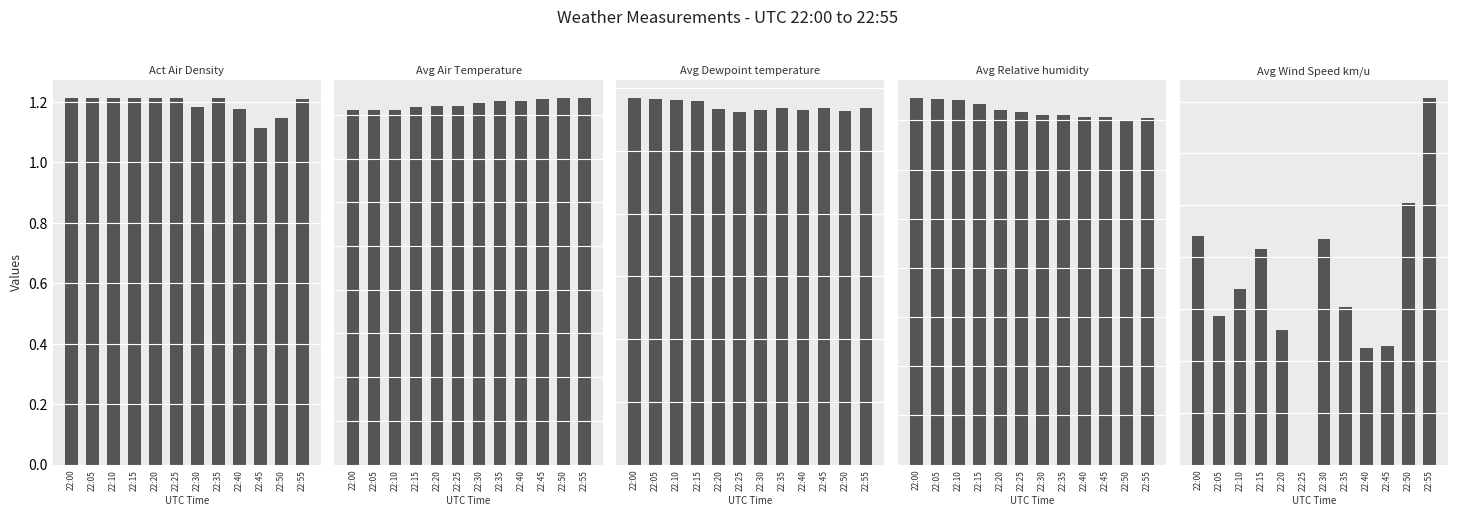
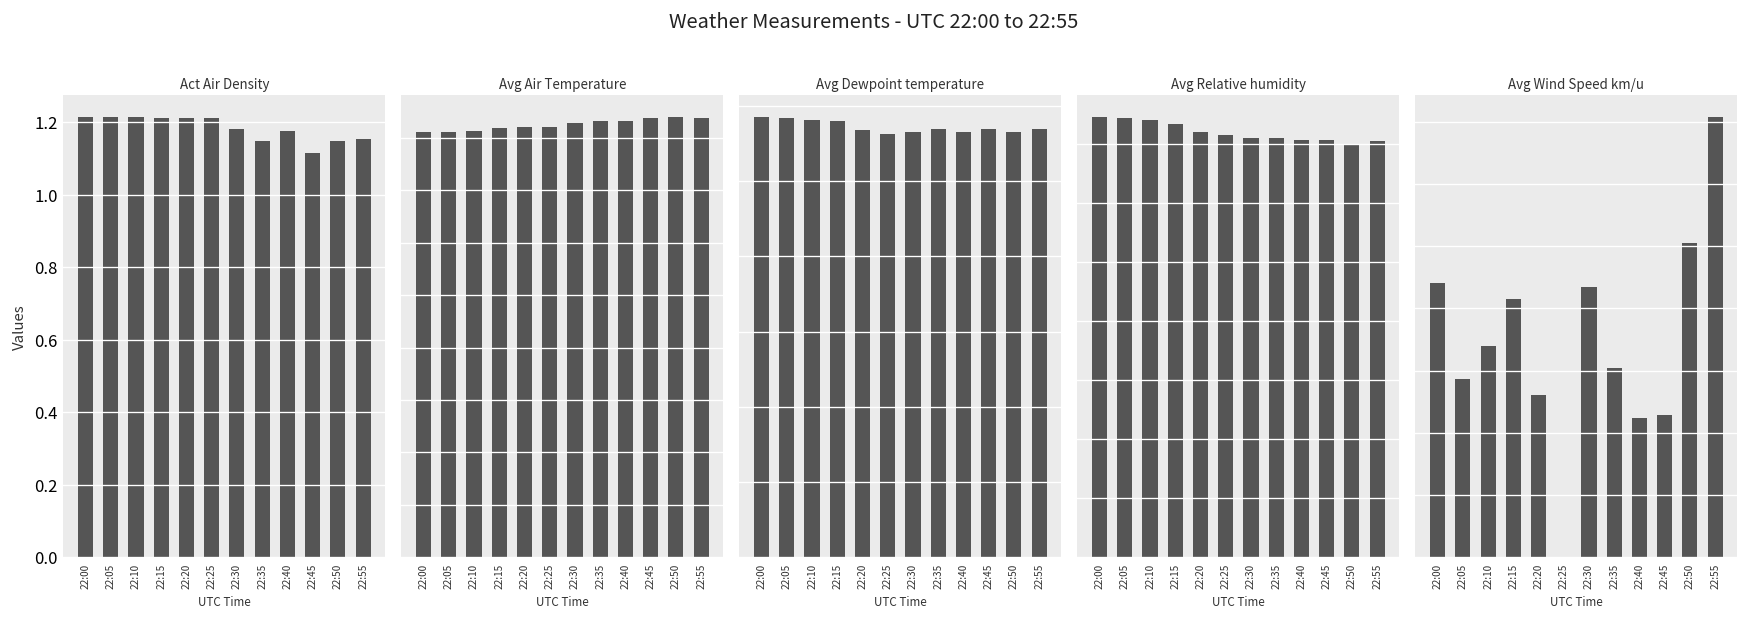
Act Air Density, 22:35: 1.21 -> 1.15
Act Air Density, 22:55: 1.21 -> 1.15
